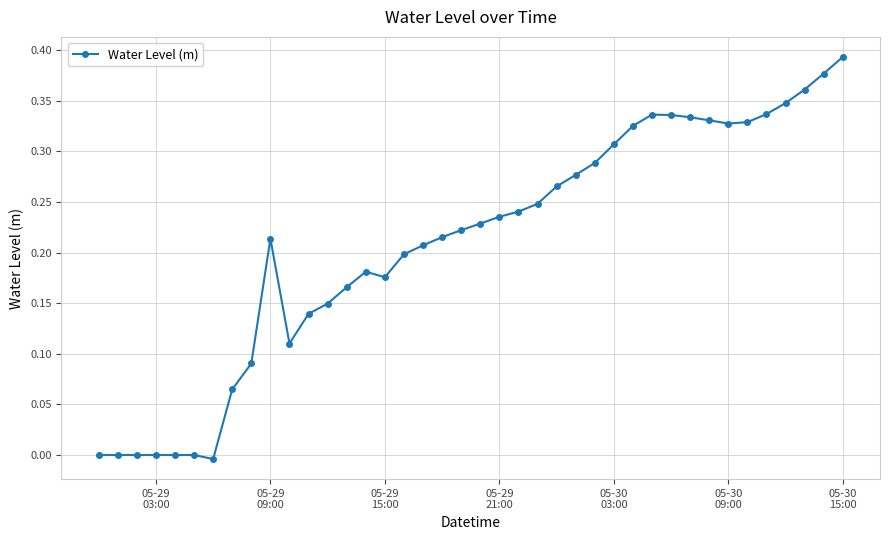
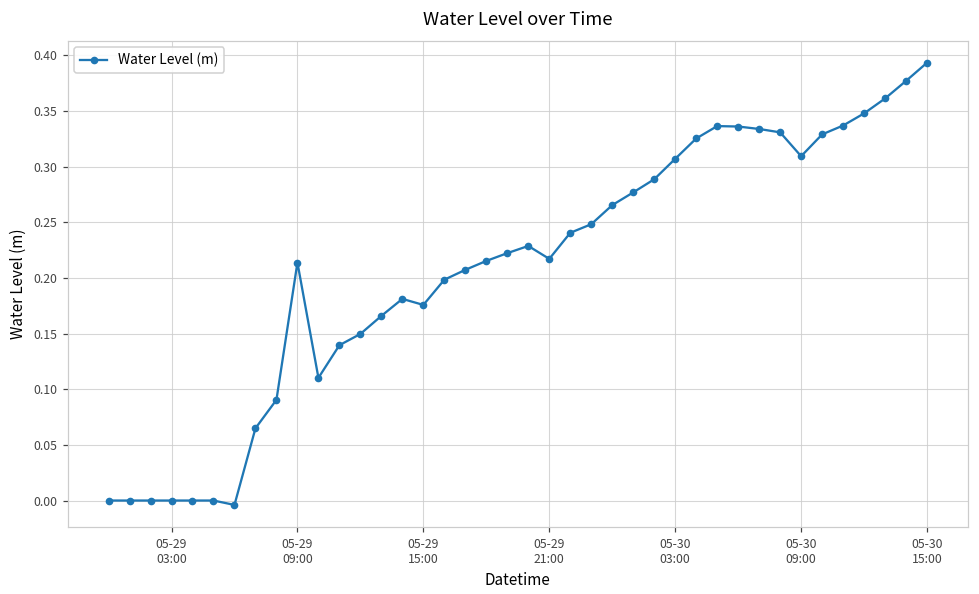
05-29 21:00: 0.235 -> 0.217
05-30 09:00: 0.328 -> 0.309
